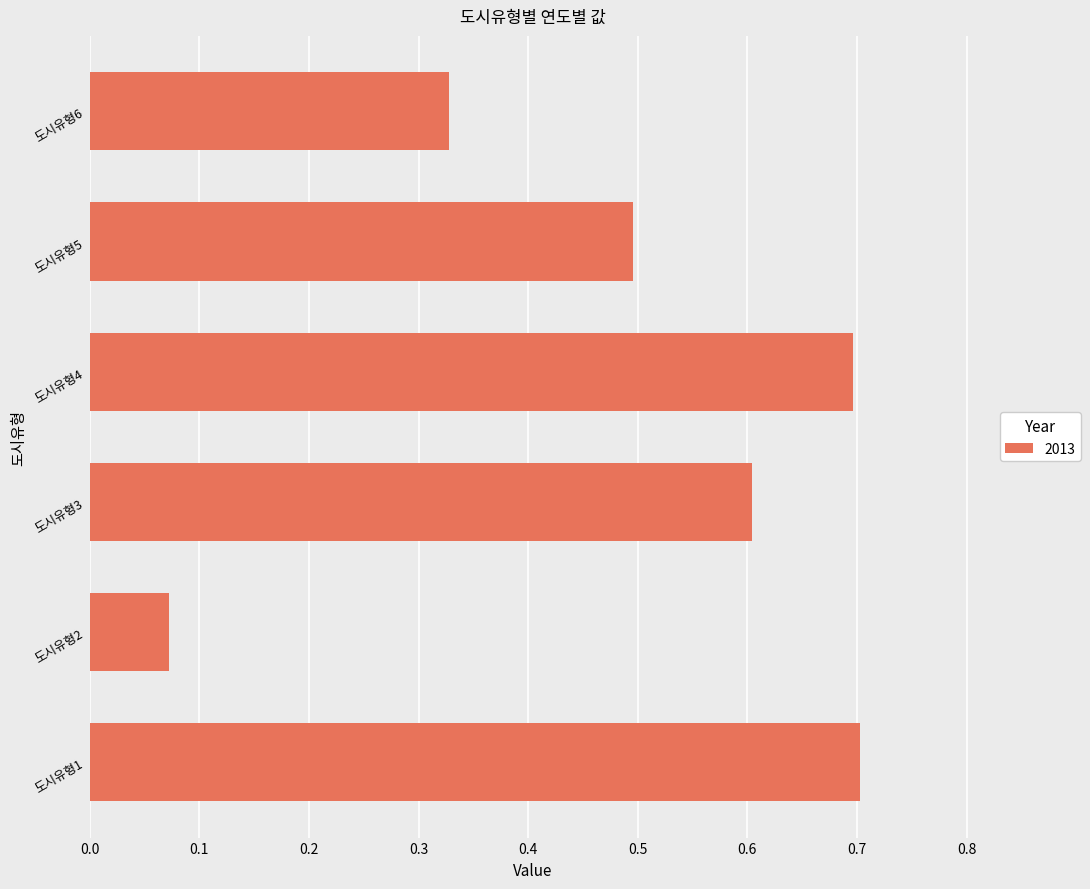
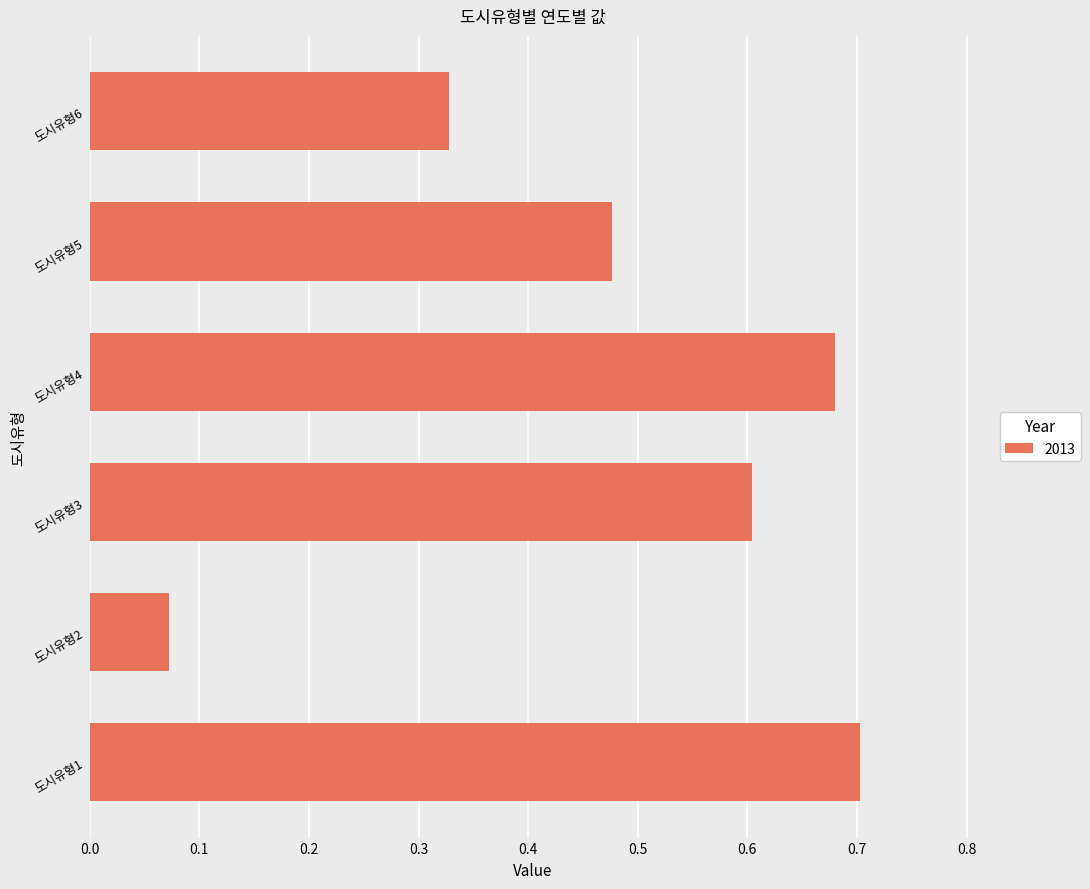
도시유형5: 0.496 -> 0.476
도시유형4: 0.697 -> 0.680
